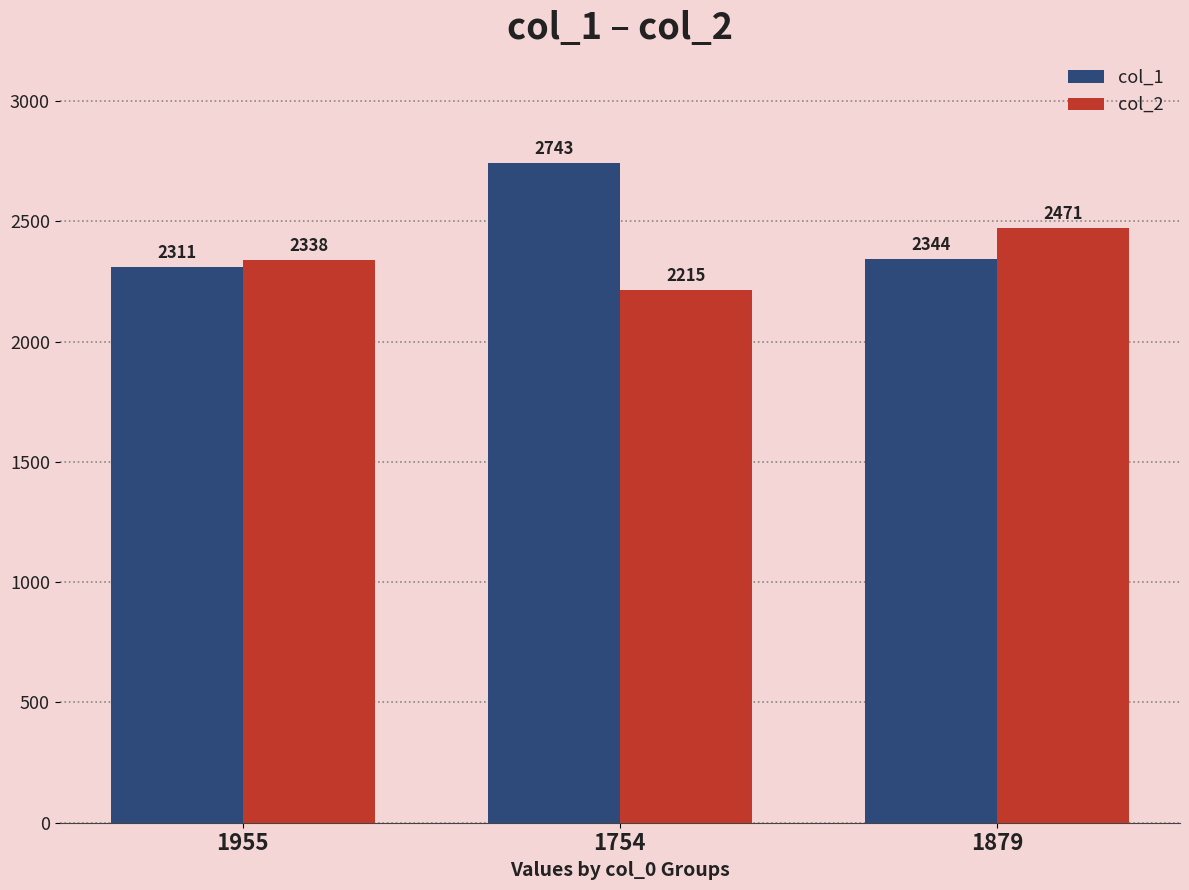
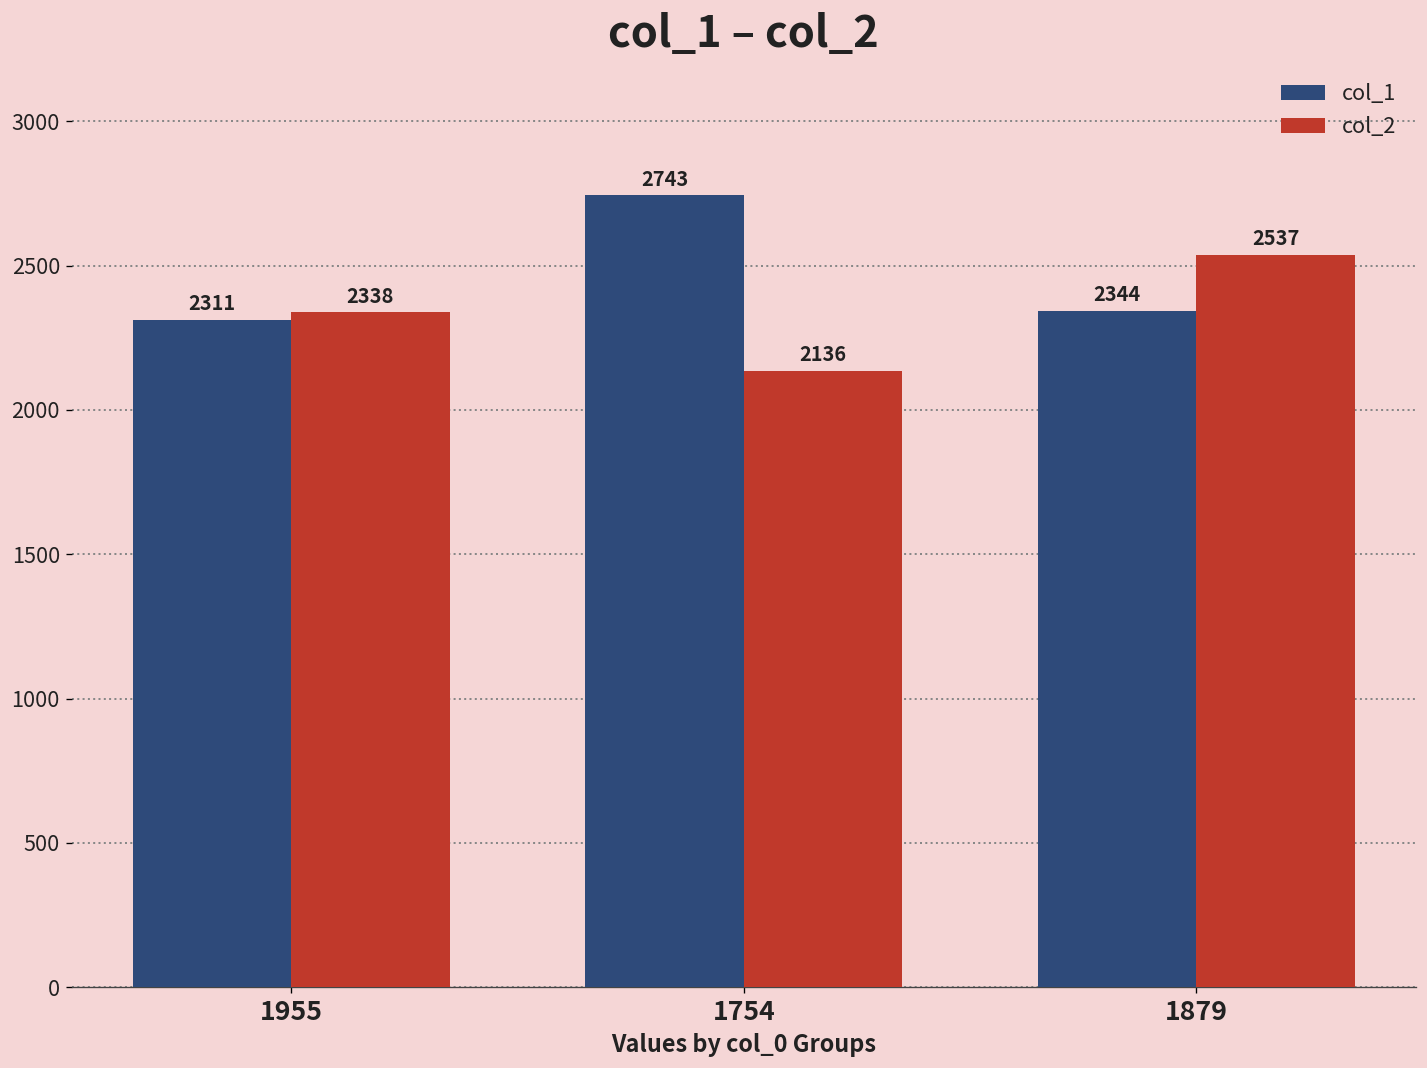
col_2, 1754: 2215 -> 2136
col_2, 1879: 2471 -> 2537
